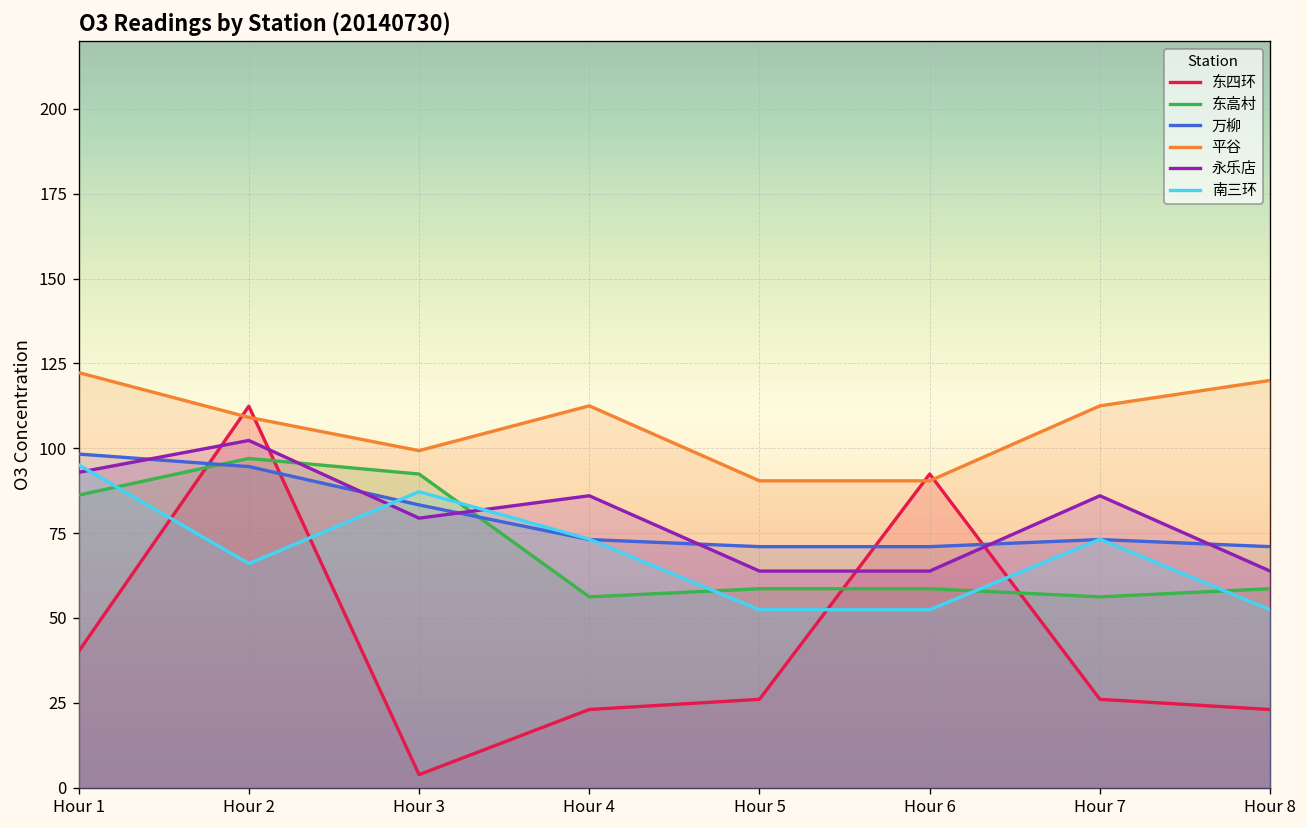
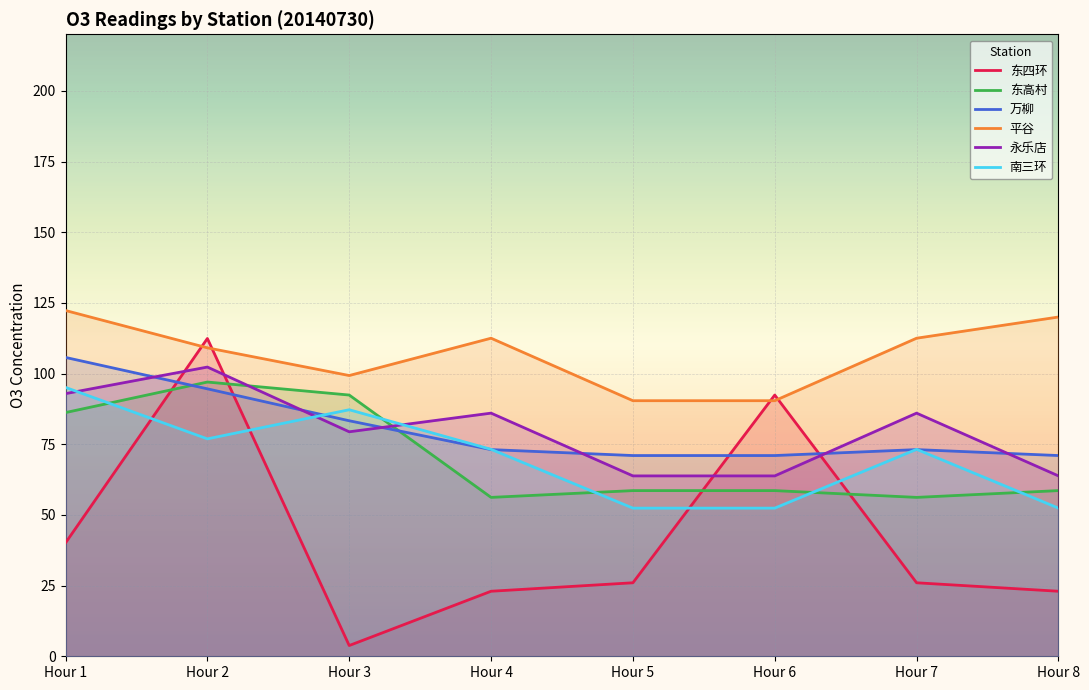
万柳, Hour 1: 98 -> 106
南三环, Hour 2: 66 -> 77
